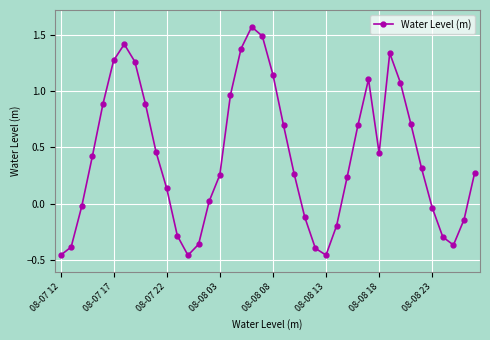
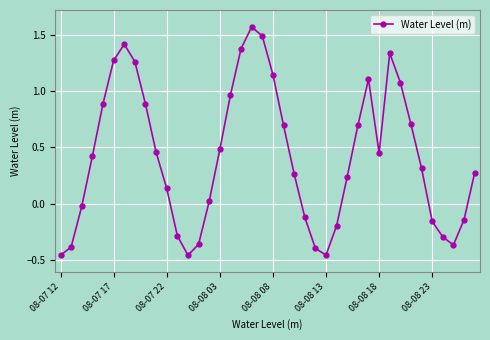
08-08 03: 0.26 -> 0.48
08-08 23: -0.03 -> -0.16
